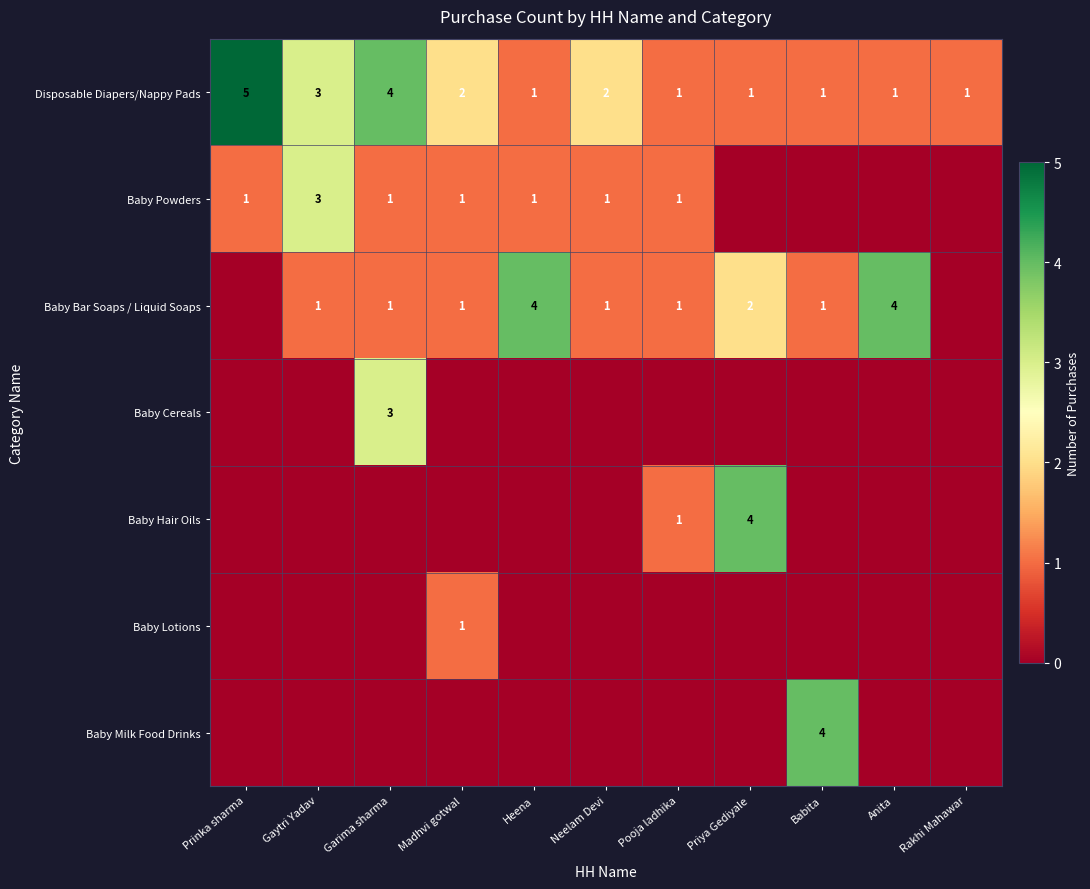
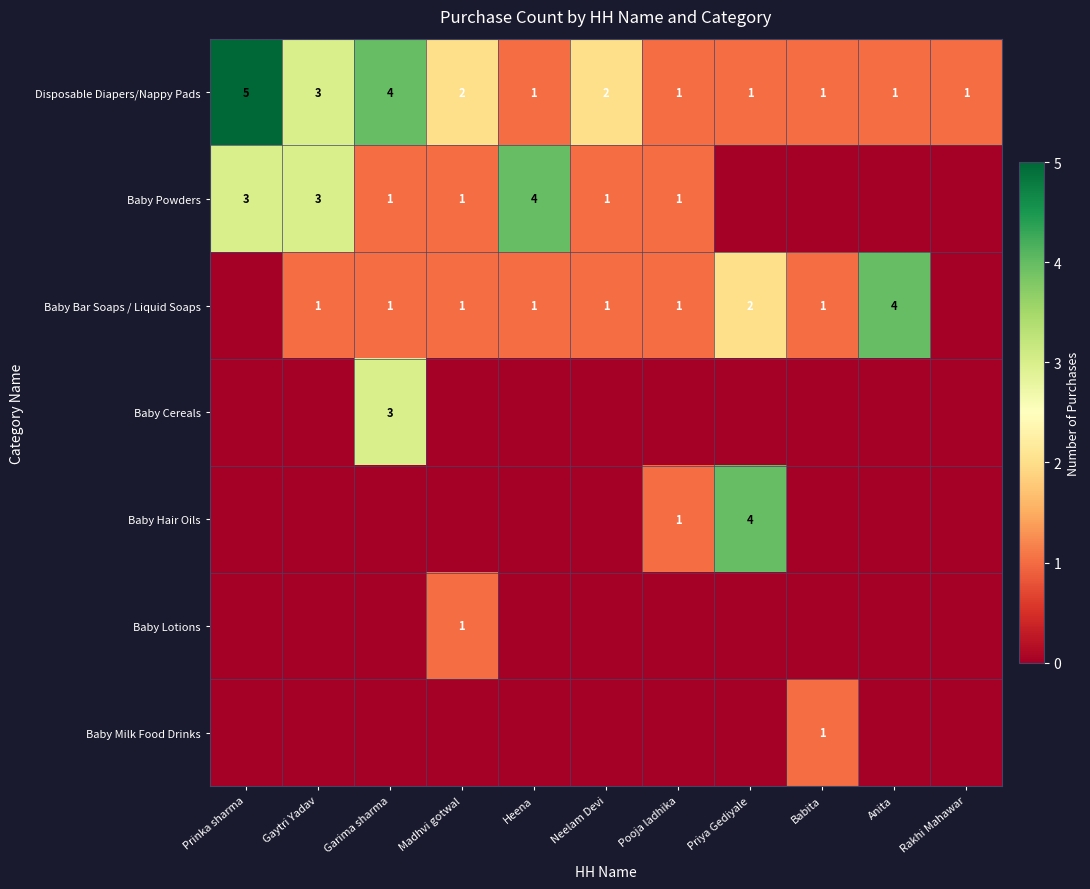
Baby Powders, Prinka sharma: 1 -> 3
Baby Powders, Heena: 1 -> 4
Baby Bar Soaps / Liquid Soaps, Heena: 4 -> 1
Baby Milk Food Drinks, Babita: 4 -> 1
